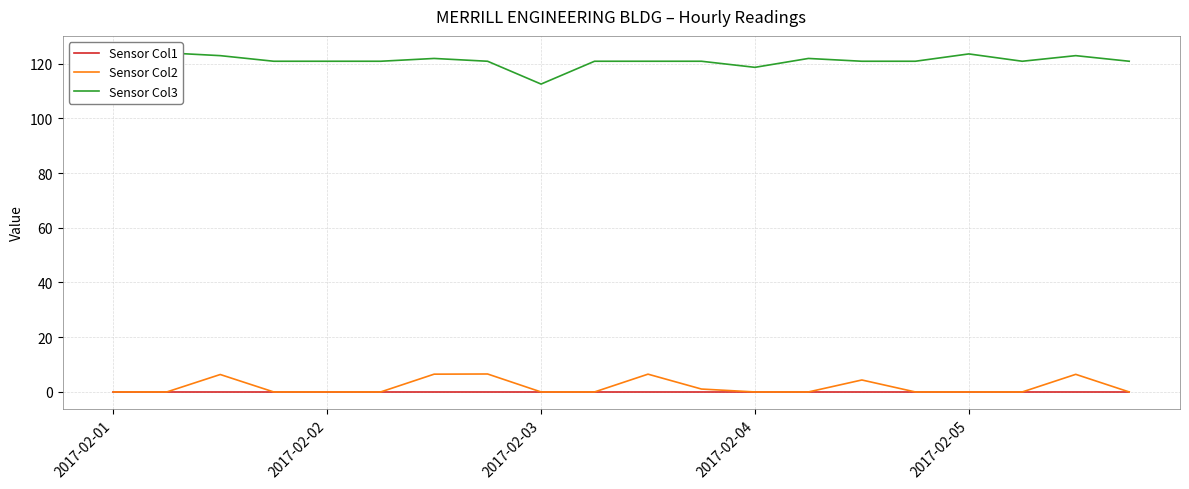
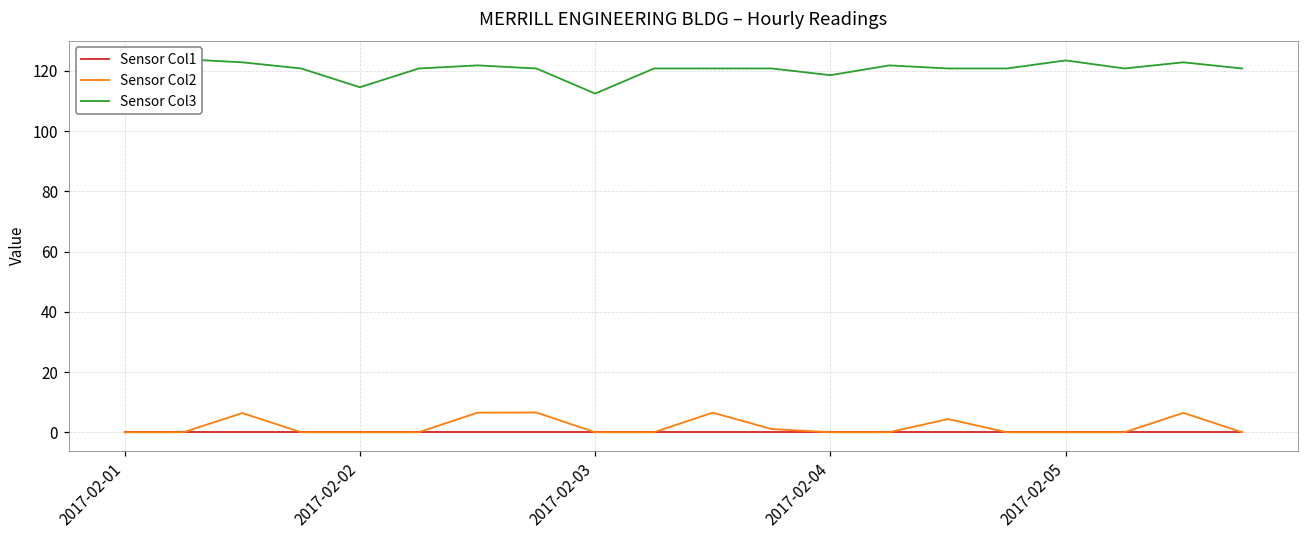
Sensor Col3, 2017-02-02: 121 -> 115
